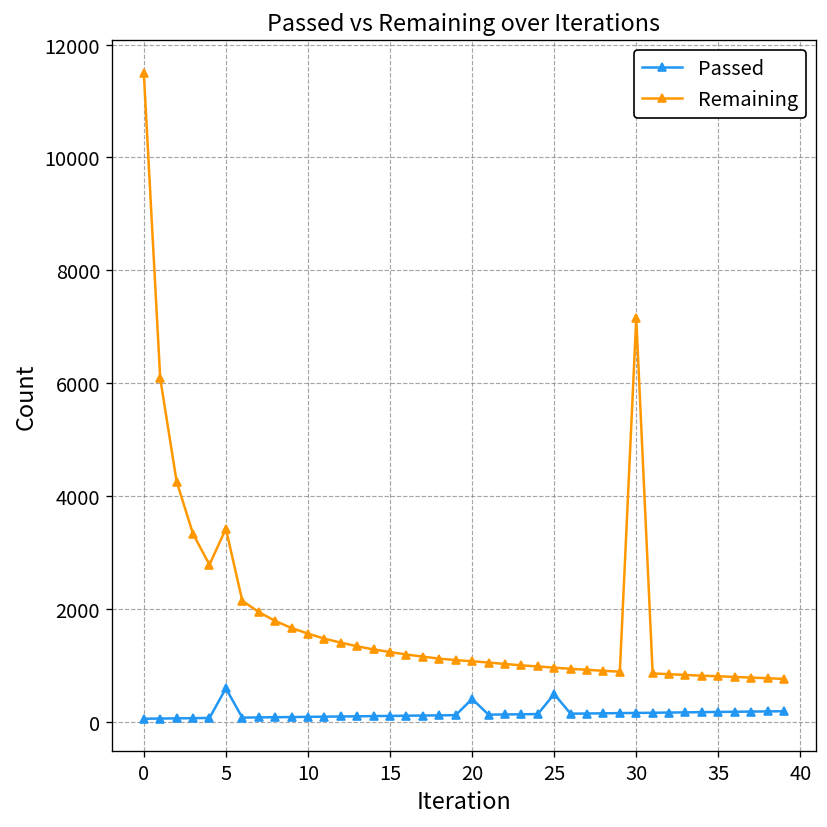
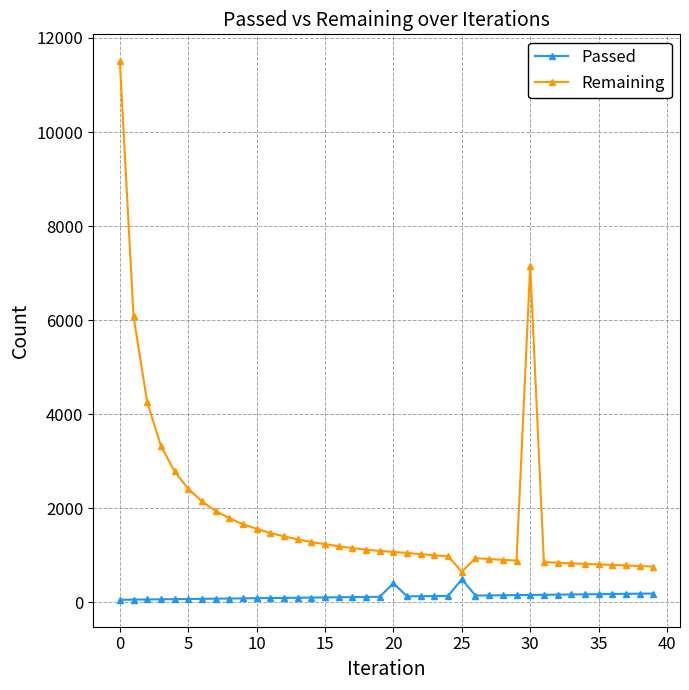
Passed, 5: 600 -> 100
Remaining, 5: 3400 -> 2400
Remaining, 25: 1000 -> 700
